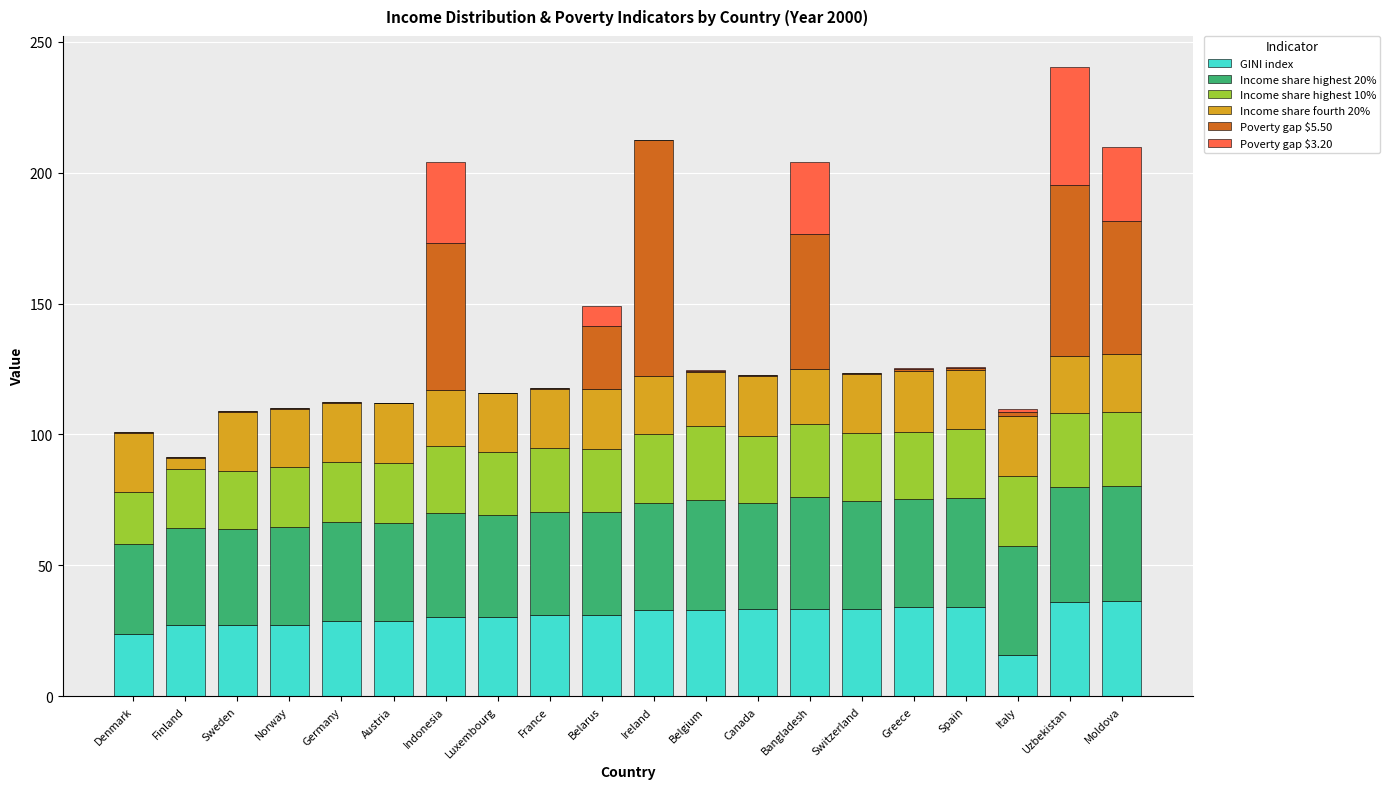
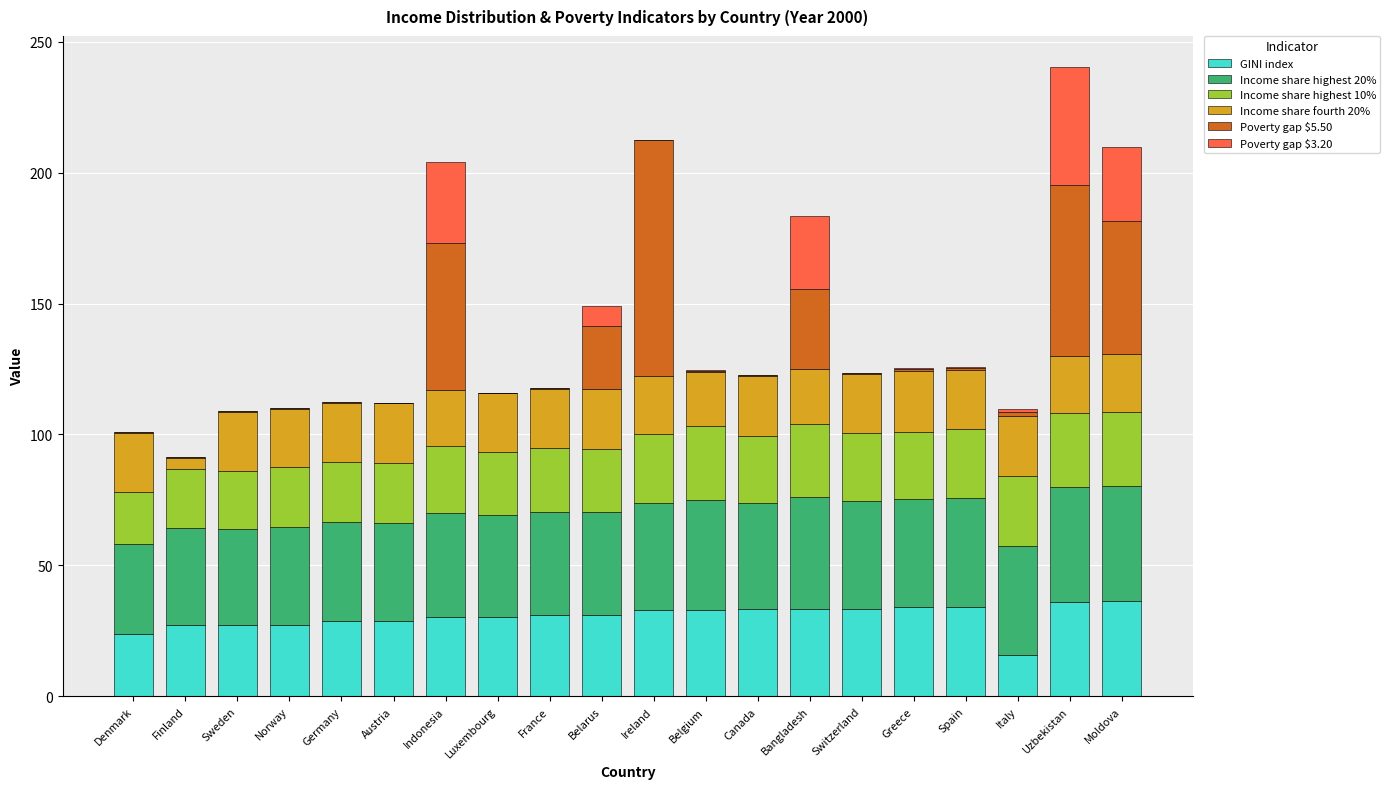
Poverty gap $5.50, Bangladesh: 51 -> 31
